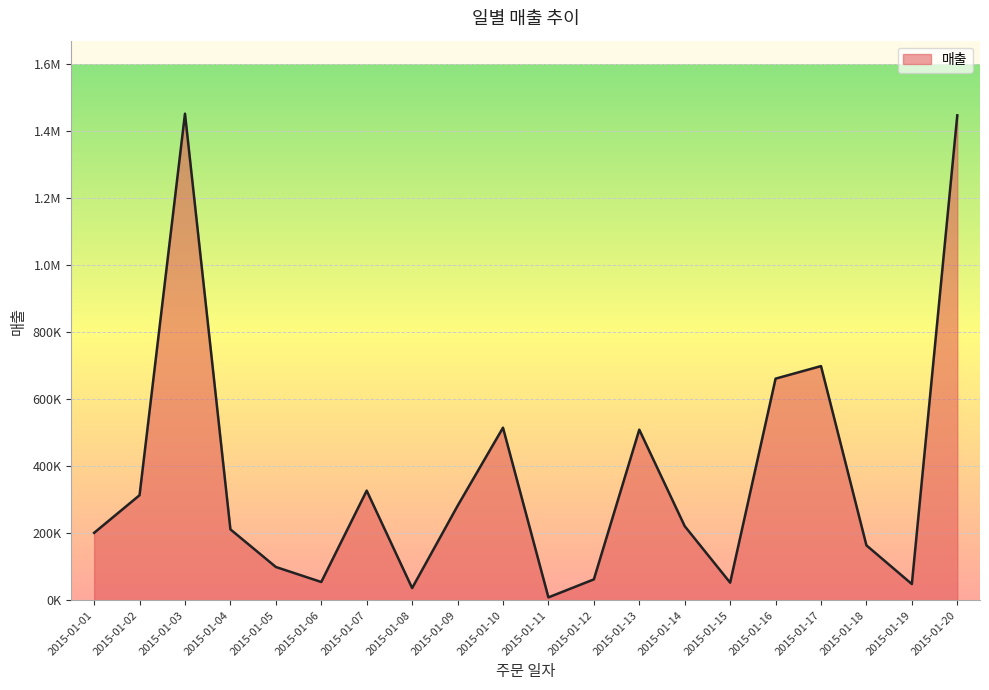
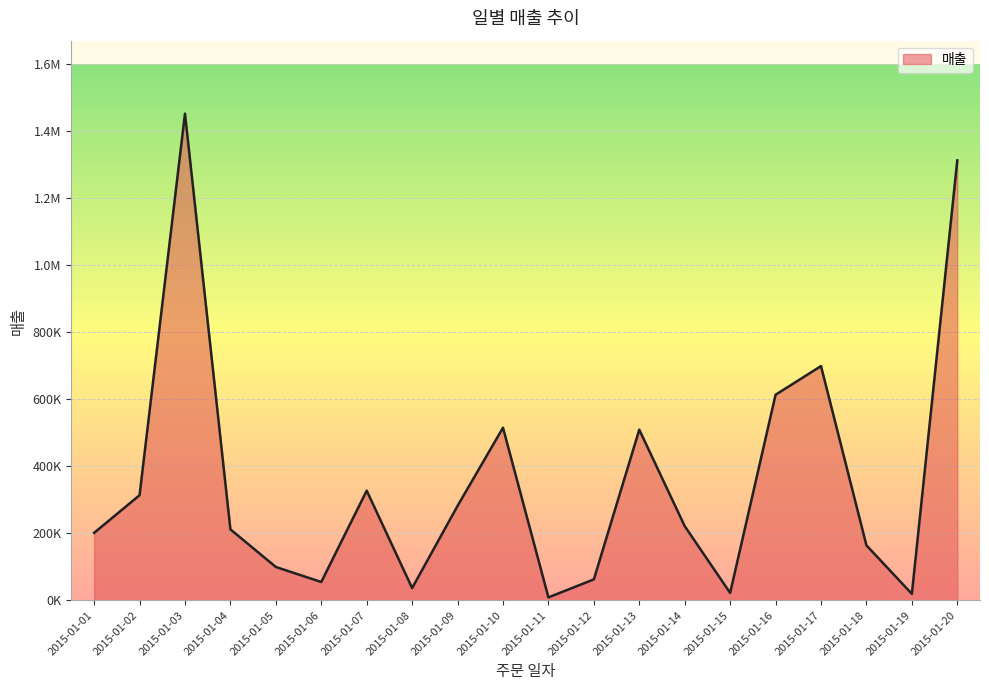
2015-01-15: 50000 -> 20000
2015-01-16: 660000 -> 610000
2015-01-19: 50000 -> 20000
2015-01-20: 1450000 -> 1310000
